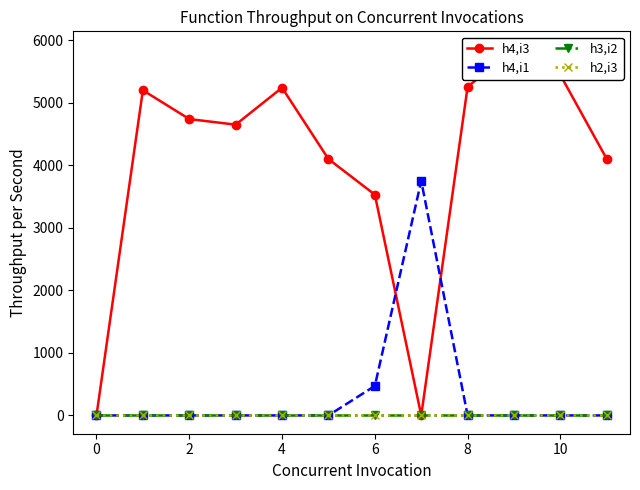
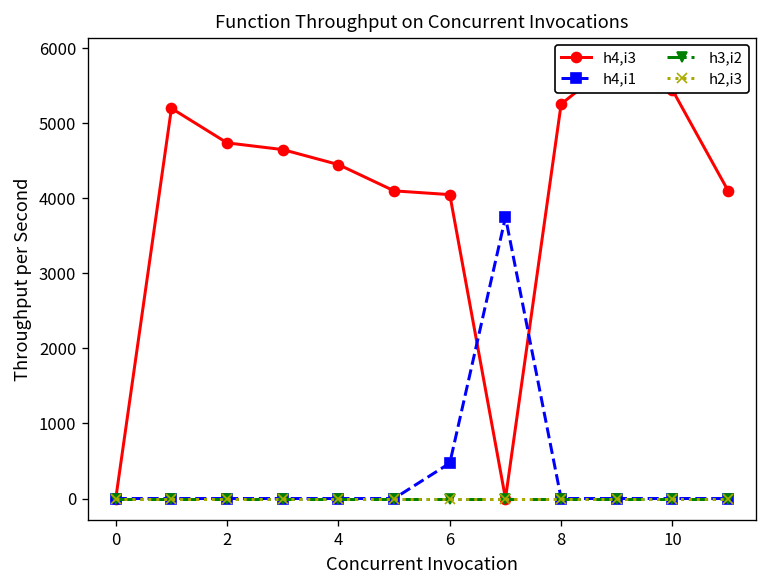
h4,i3, 4: 5200 -> 4500
h4,i3, 6: 3500 -> 4100
